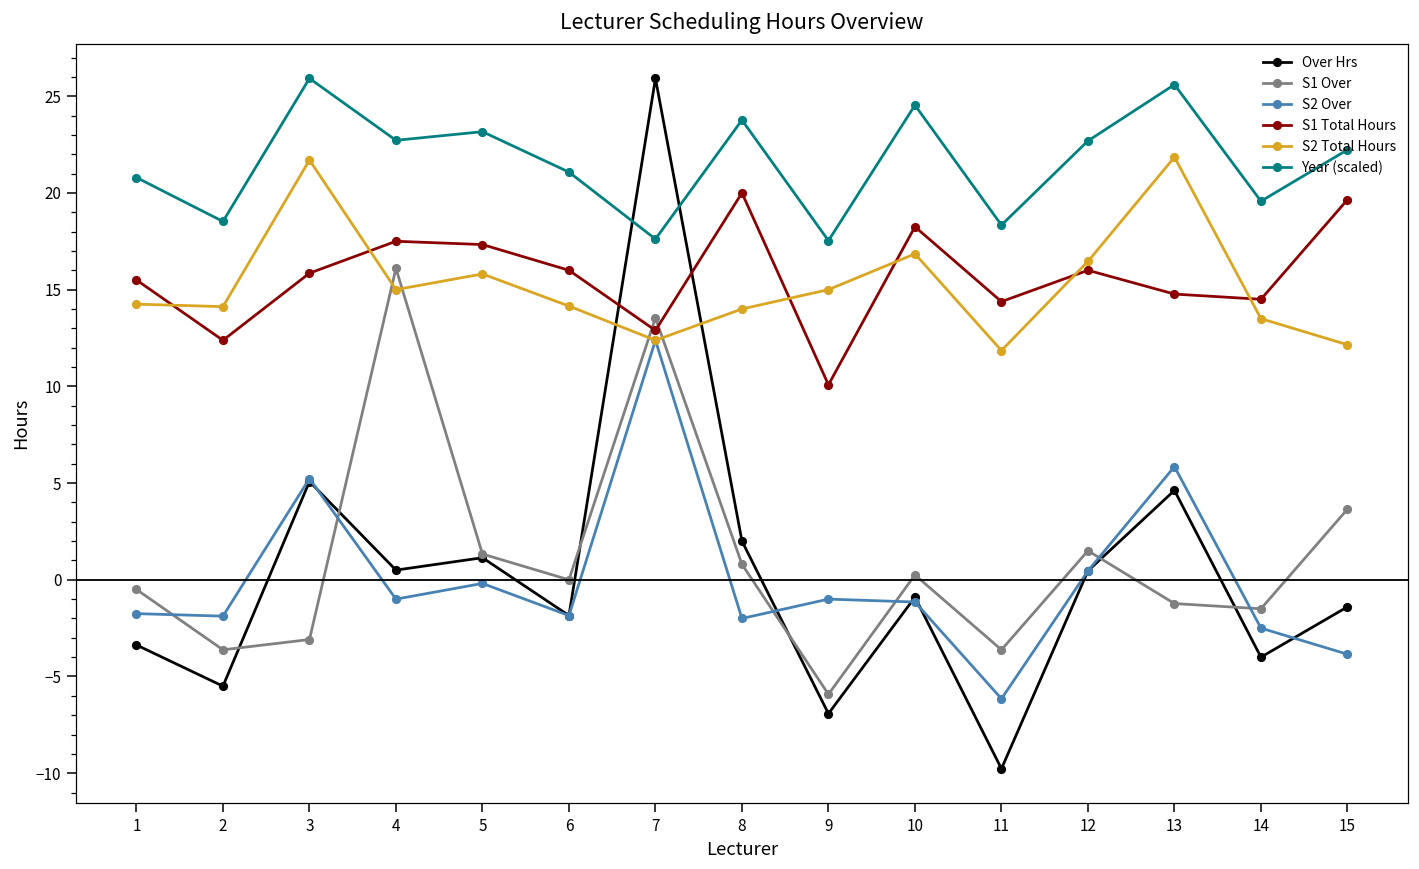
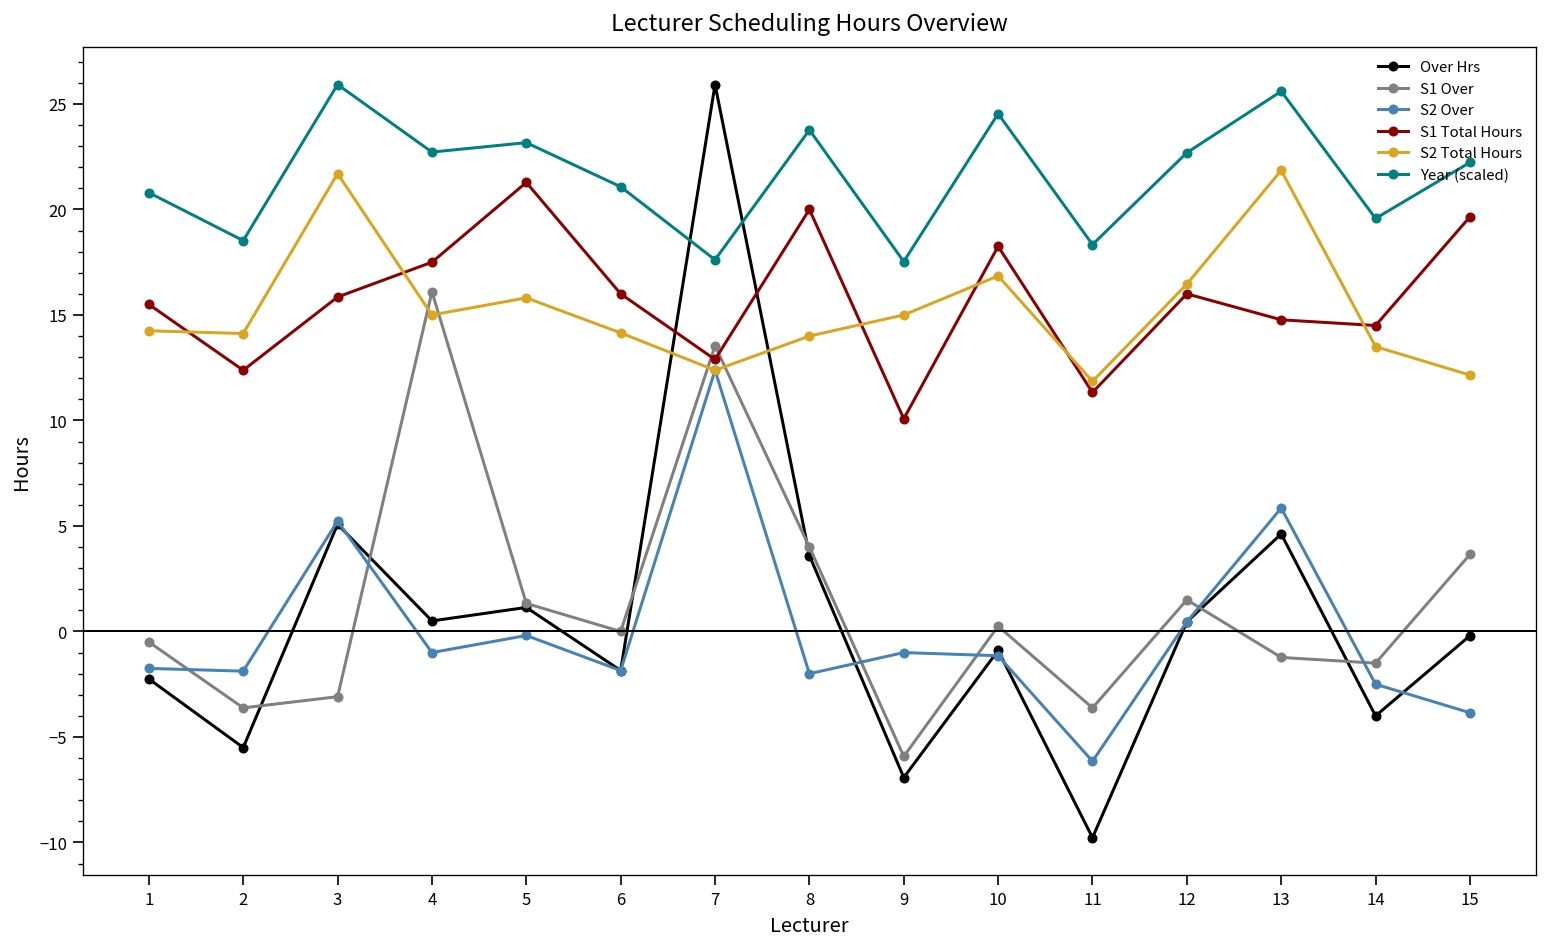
Over Hrs, 1: -3.4 -> -2.3
S1 Total Hours, 5: 17.3 -> 21.3
Over Hrs, 8: 2.0 -> 3.6
S1 Over, 8: 0.8 -> 4.0
S1 Total Hours, 11: 14.4 -> 11.3
Over Hrs, 15: -1.4 -> -0.2
